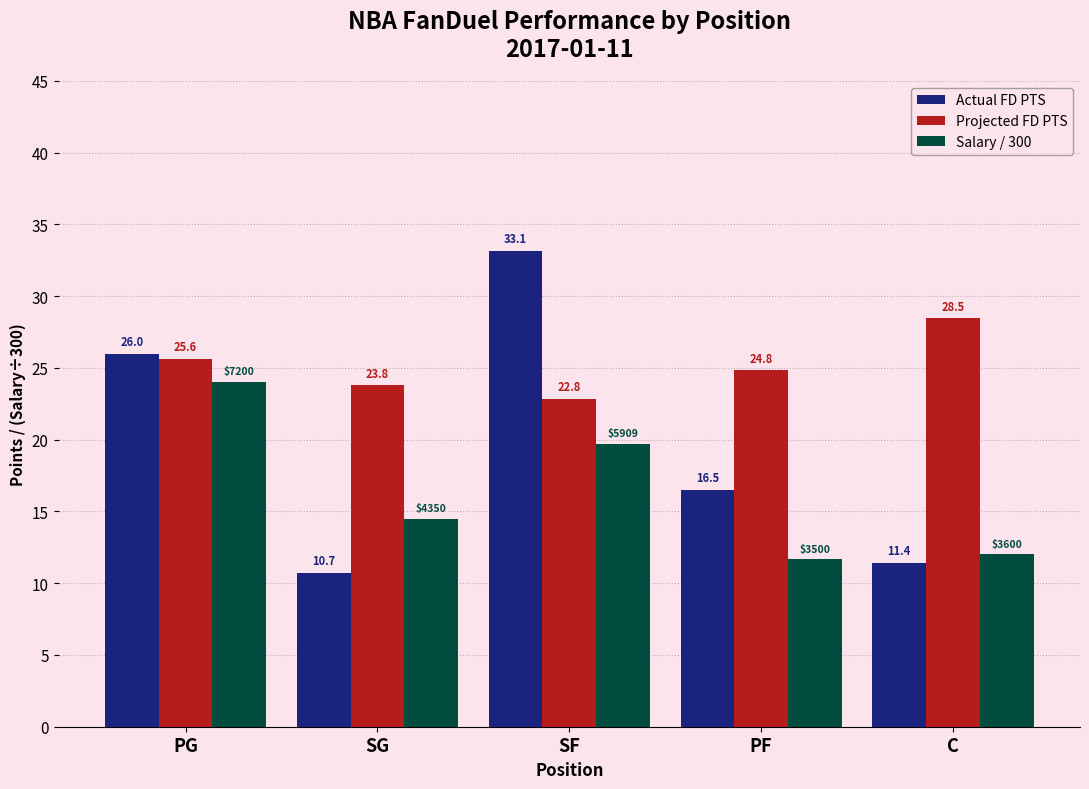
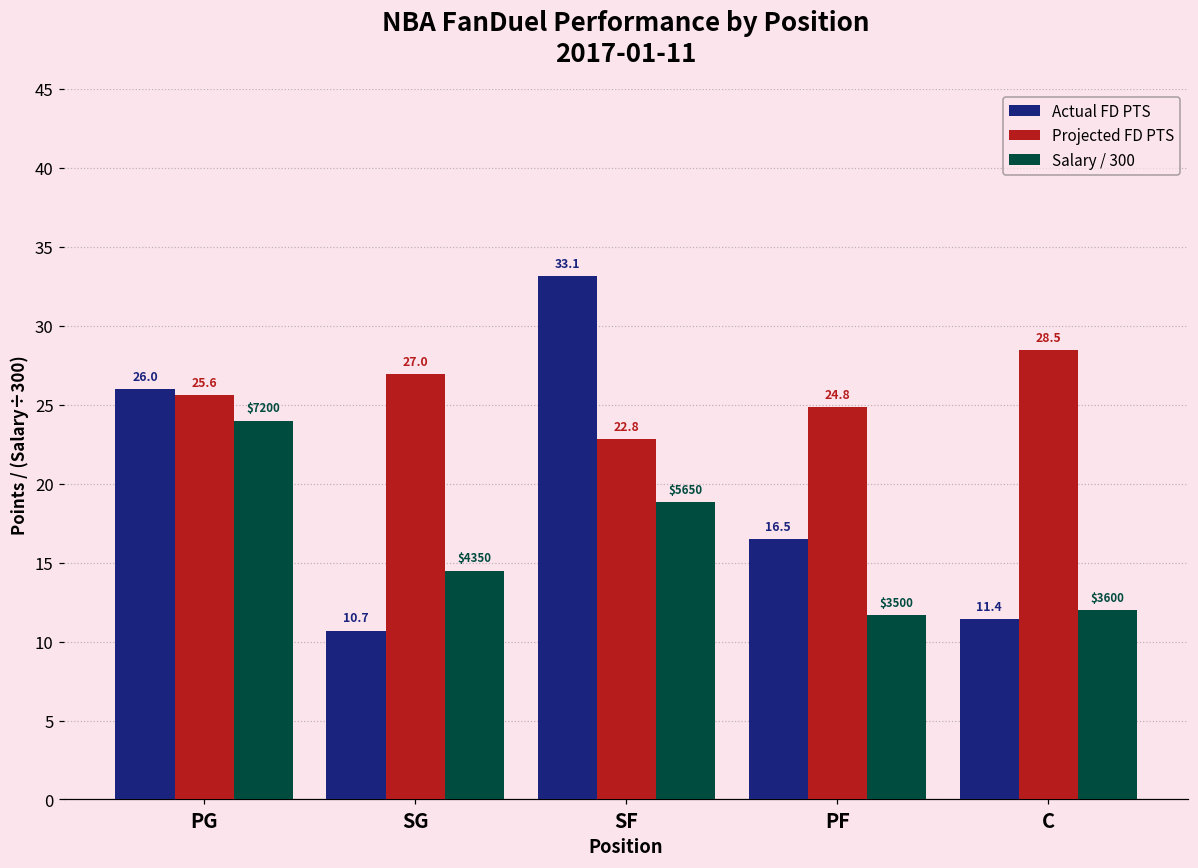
Projected FD PTS, SG: 23.8 -> 27.0
Salary / 300, SF: $5909 -> $5650
